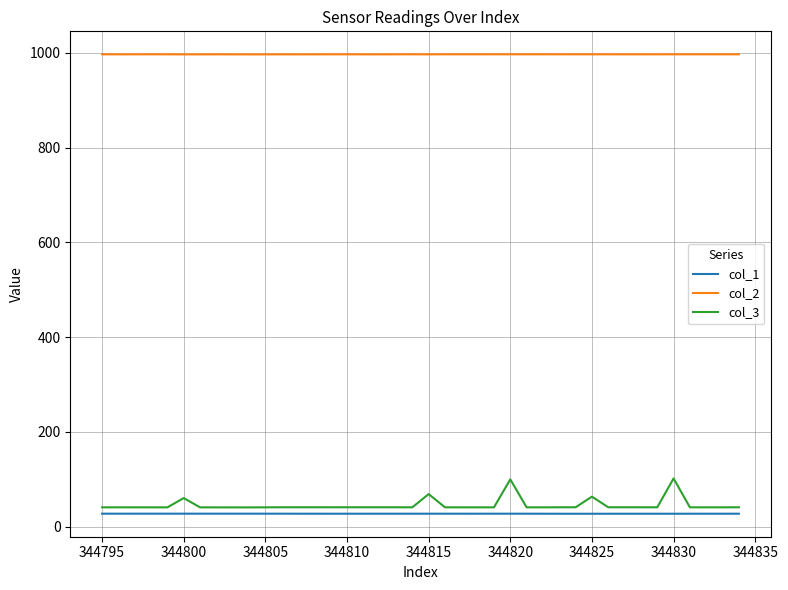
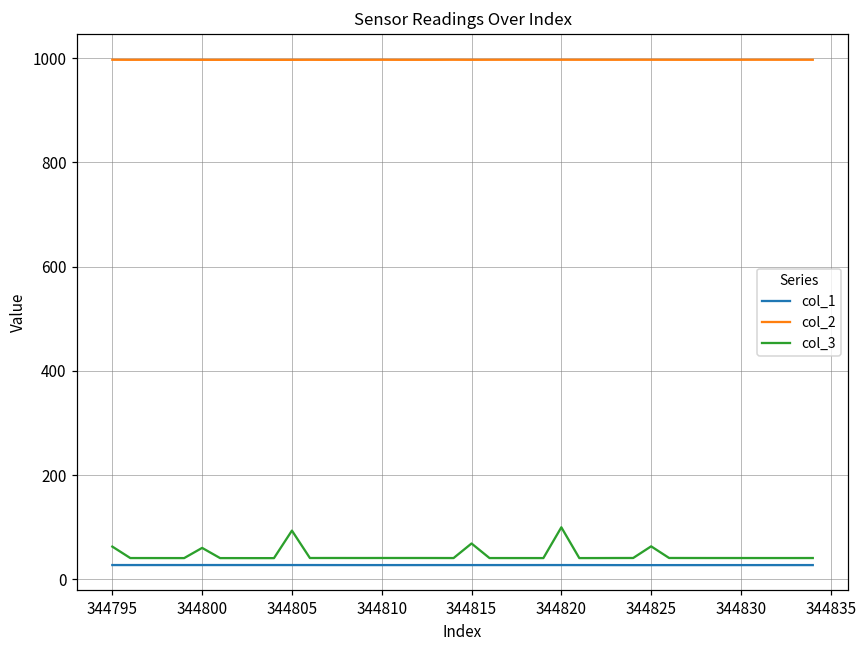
col_3, 344795: 40 -> 60
col_3, 344805: 40 -> 90
col_3, 344830: 100 -> 40
